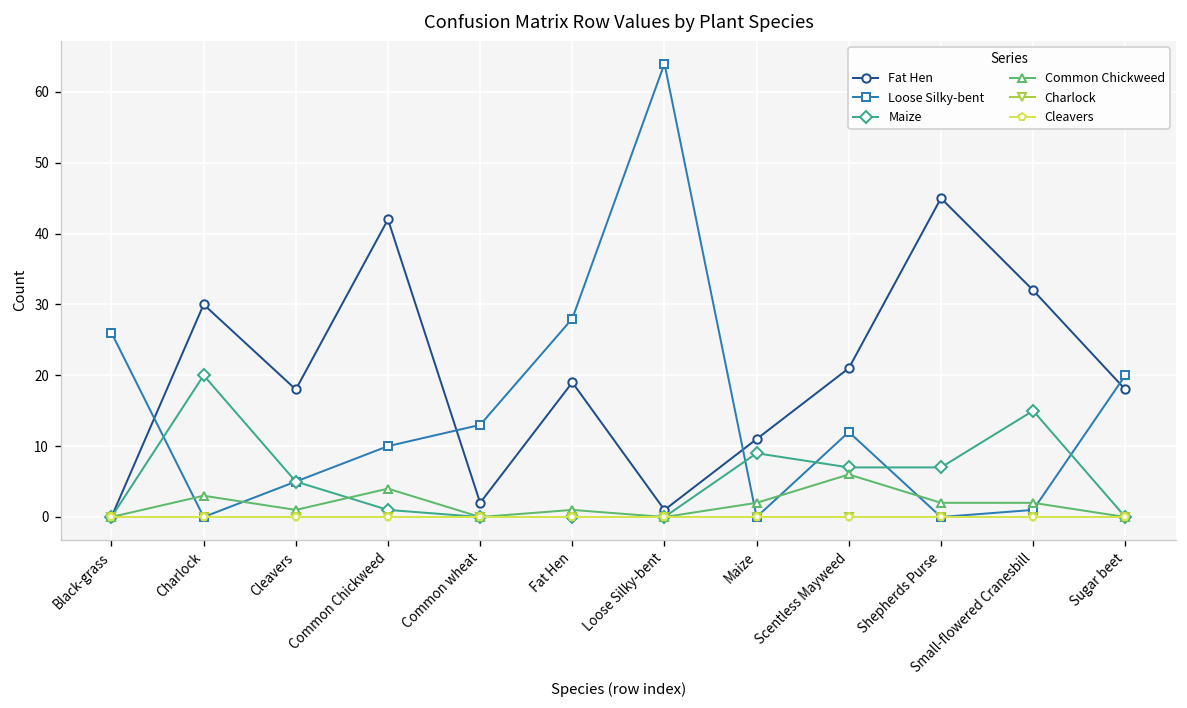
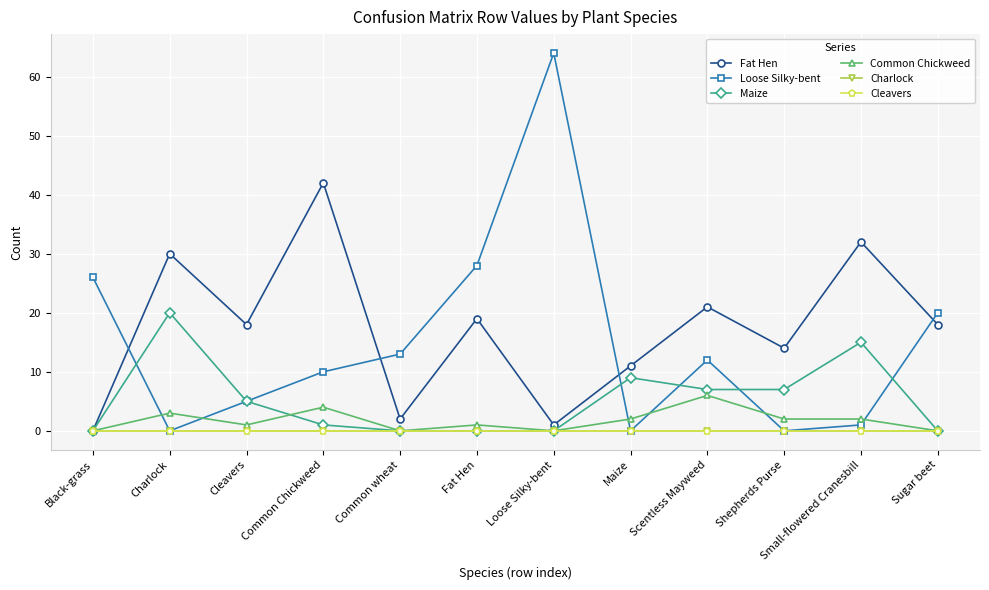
Fat Hen, Shepherds Purse: 45 -> 14
